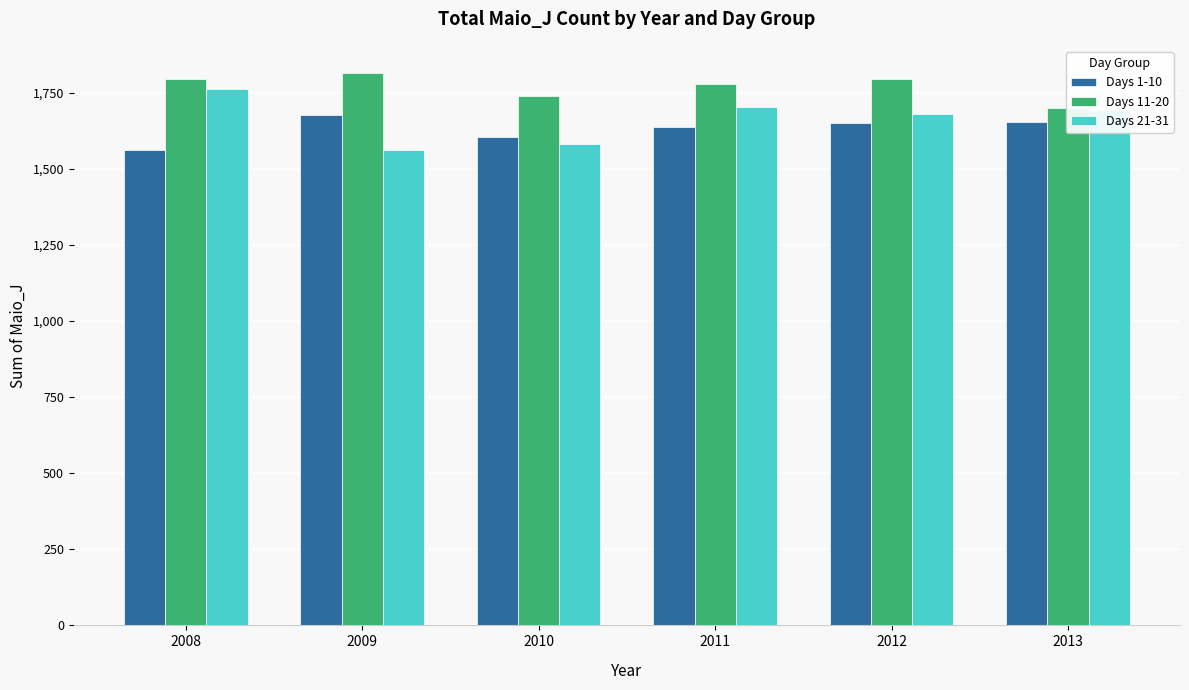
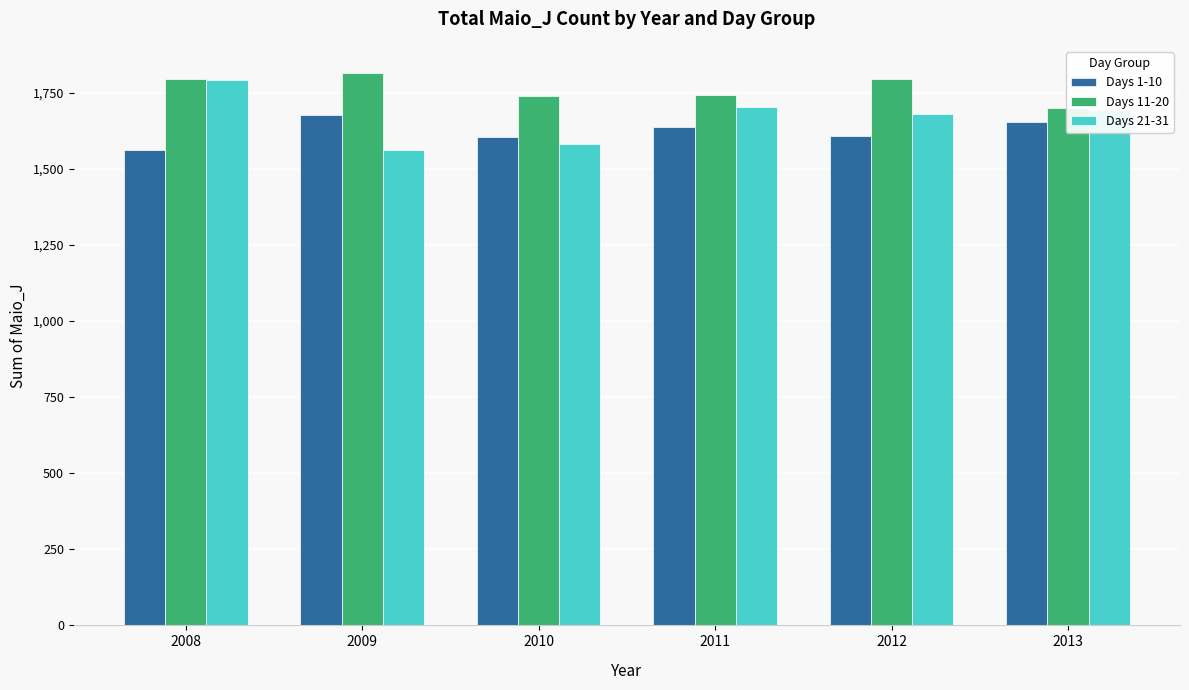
Days 21-31, 2008: 1,760 -> 1,790
Days 11-20, 2011: 1,780 -> 1,740
Days 1-10, 2012: 1,650 -> 1,610
